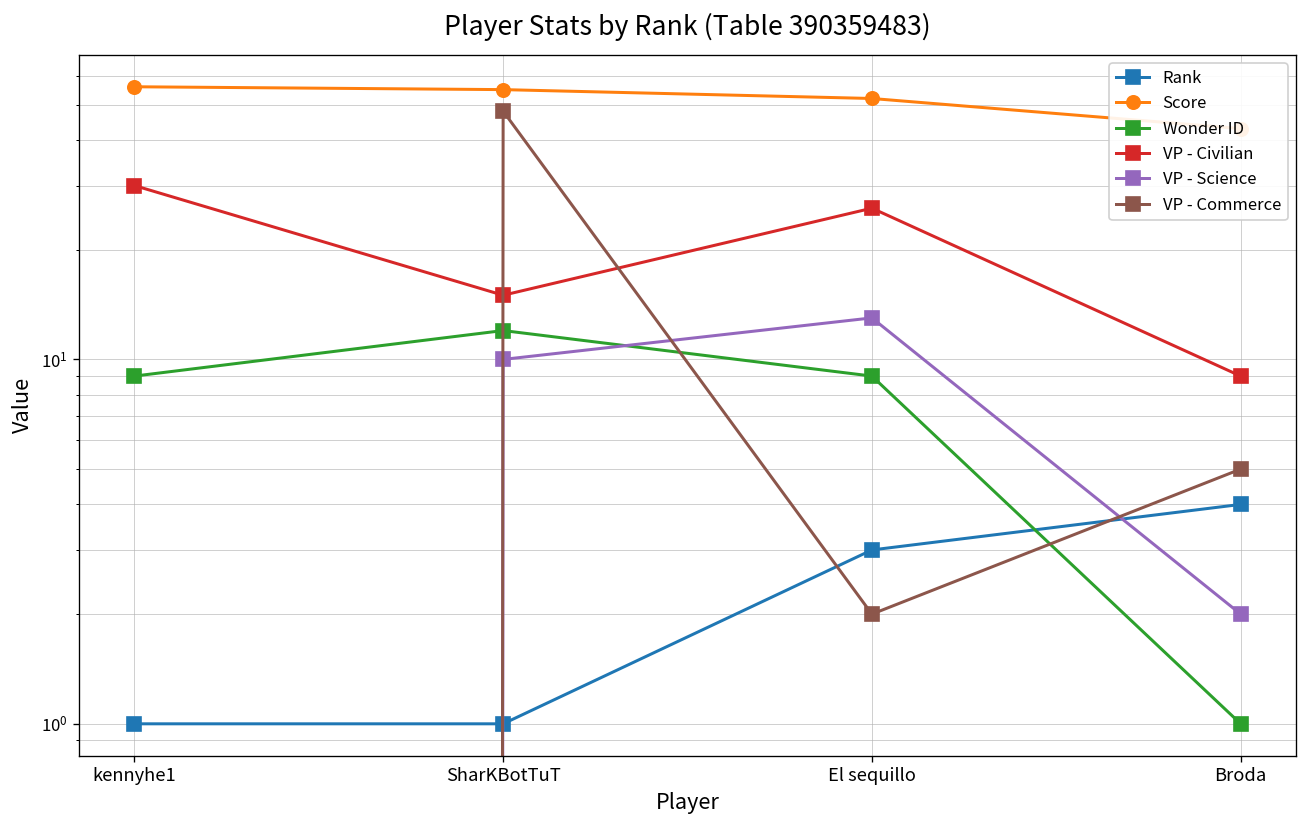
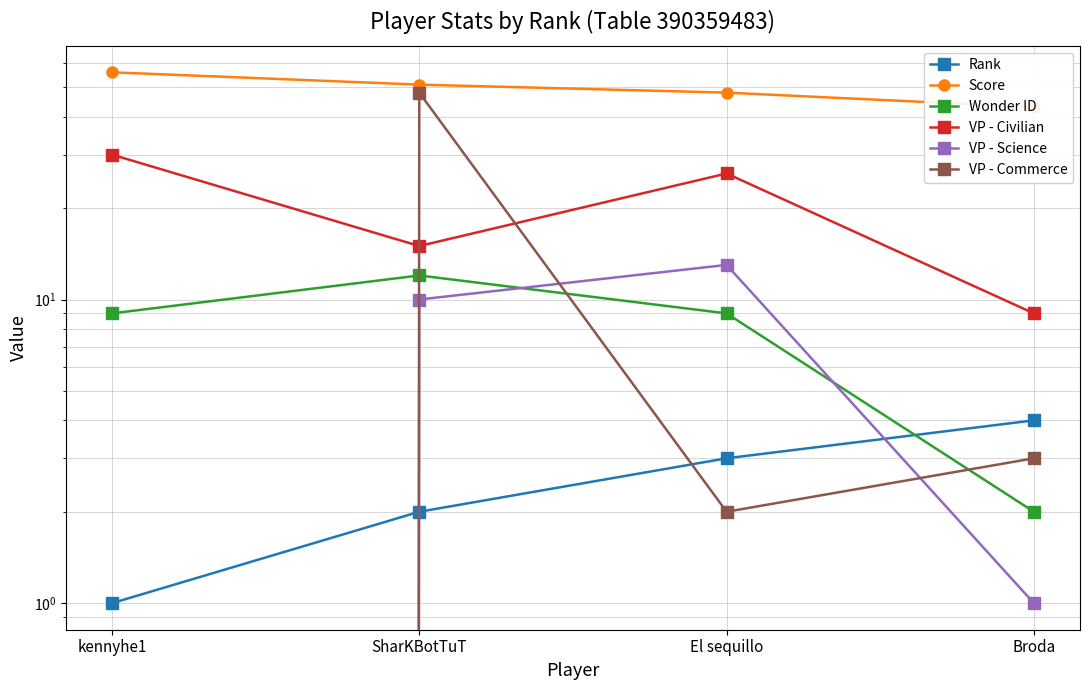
Rank, SharKBotTuT: 1 -> 2
Score, SharKBotTuT: 55 -> 51
Score, El sequillo: 52 -> 48
Wonder ID, Broda: 1 -> 2
VP - Science, Broda: 2 -> 1
VP - Commerce, Broda: 5 -> 3
